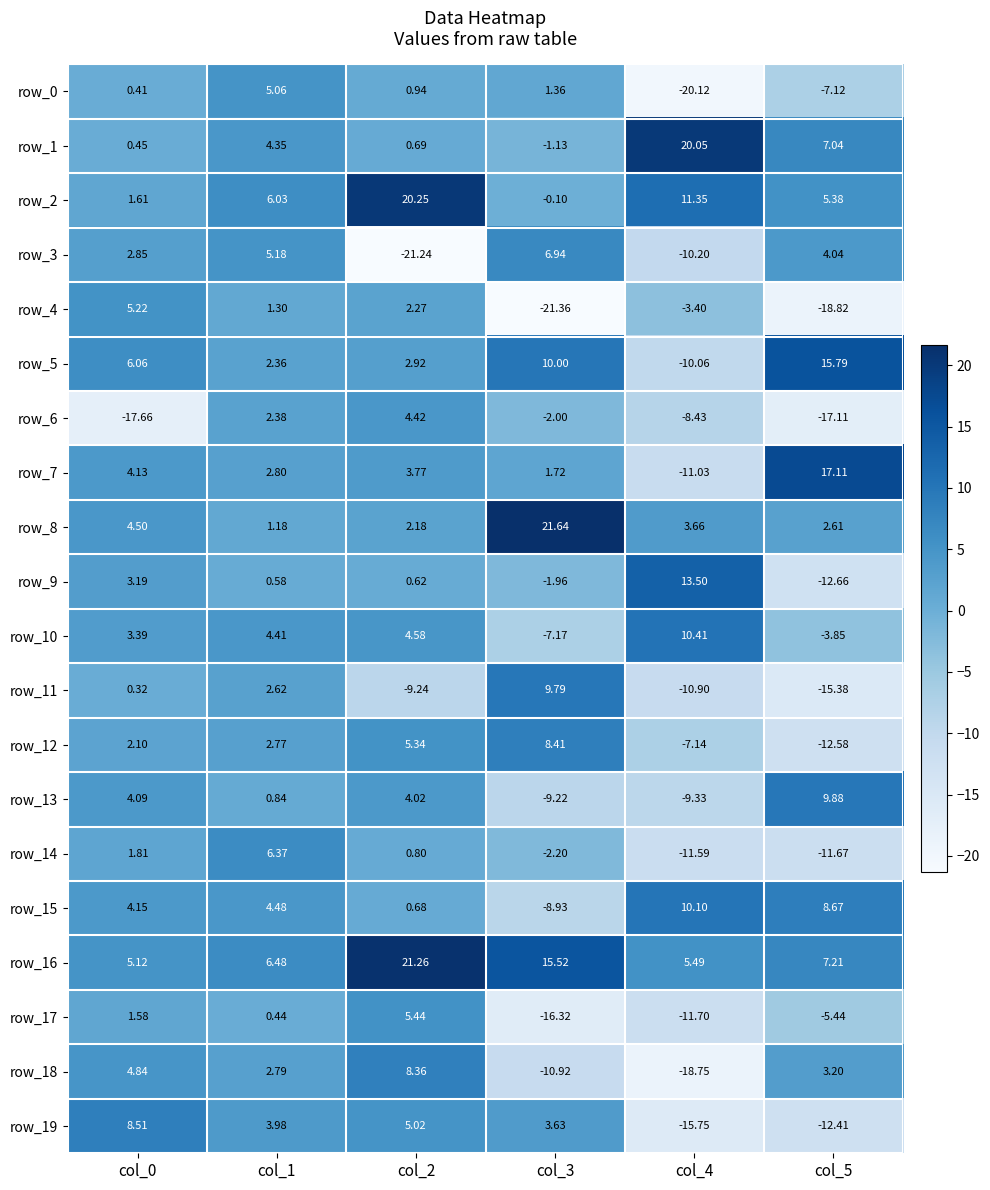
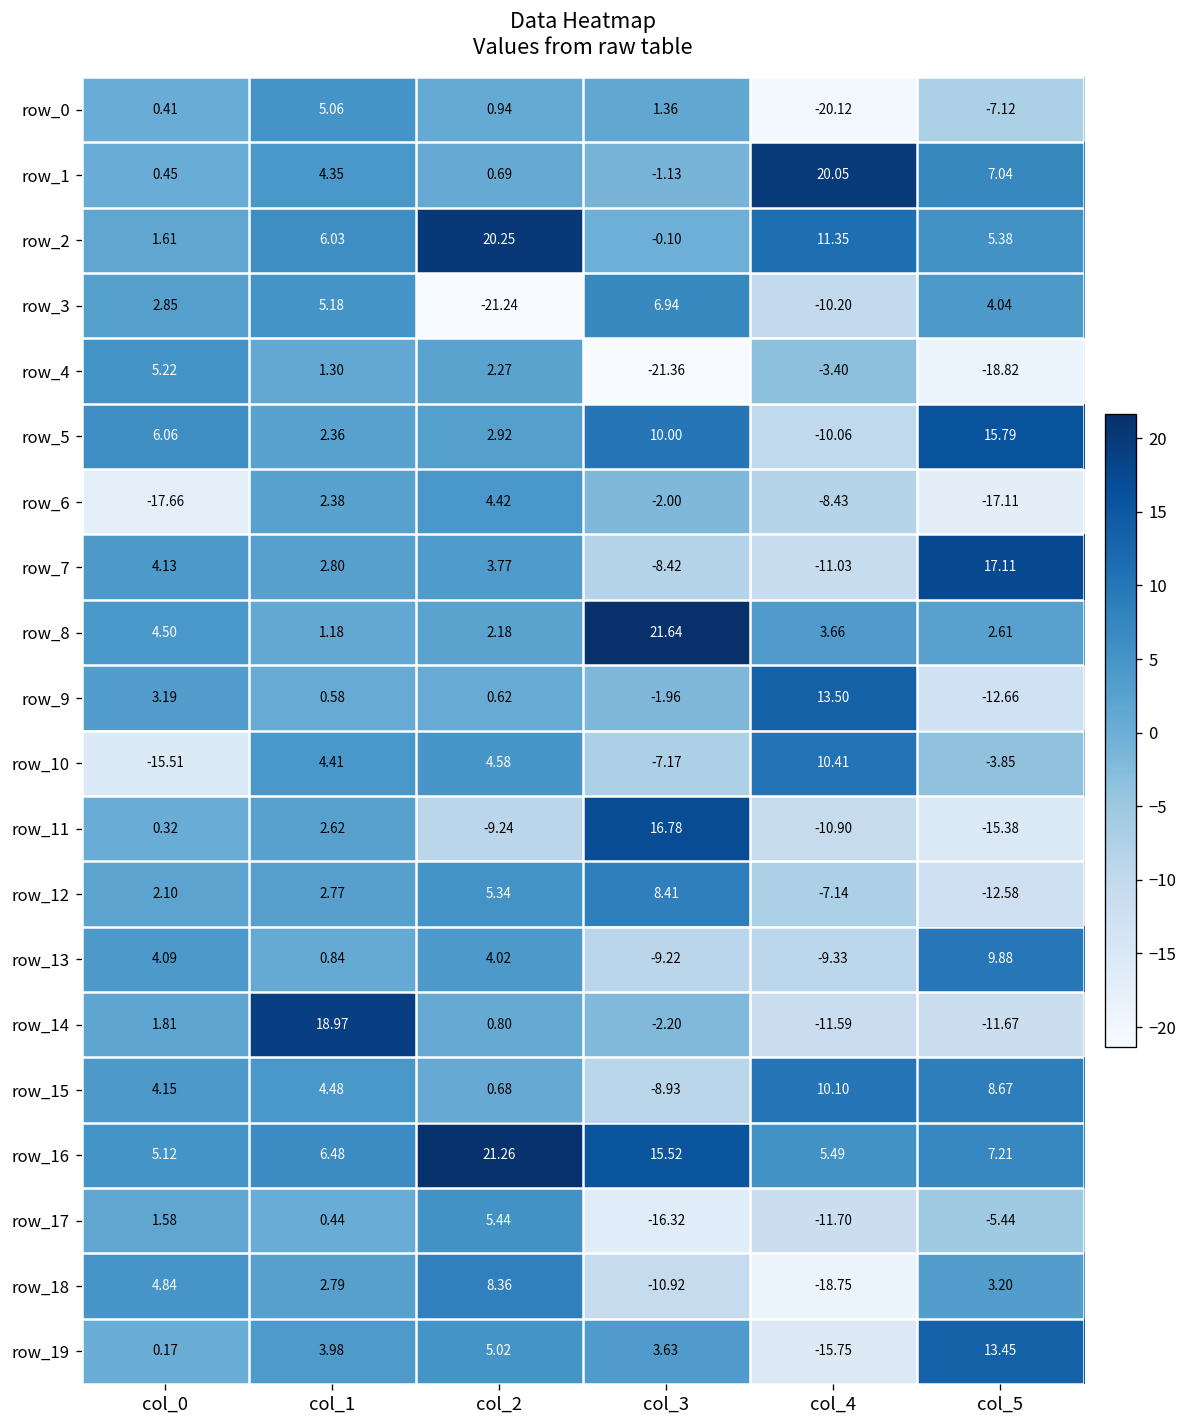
row_7, col_3: 1.72 -> -8.42
row_10, col_0: 3.39 -> -15.51
row_11, col_3: 9.79 -> 16.78
row_14, col_1: 6.37 -> 18.97
row_19, col_0: 8.51 -> 0.17
row_19, col_5: -12.41 -> 13.45
